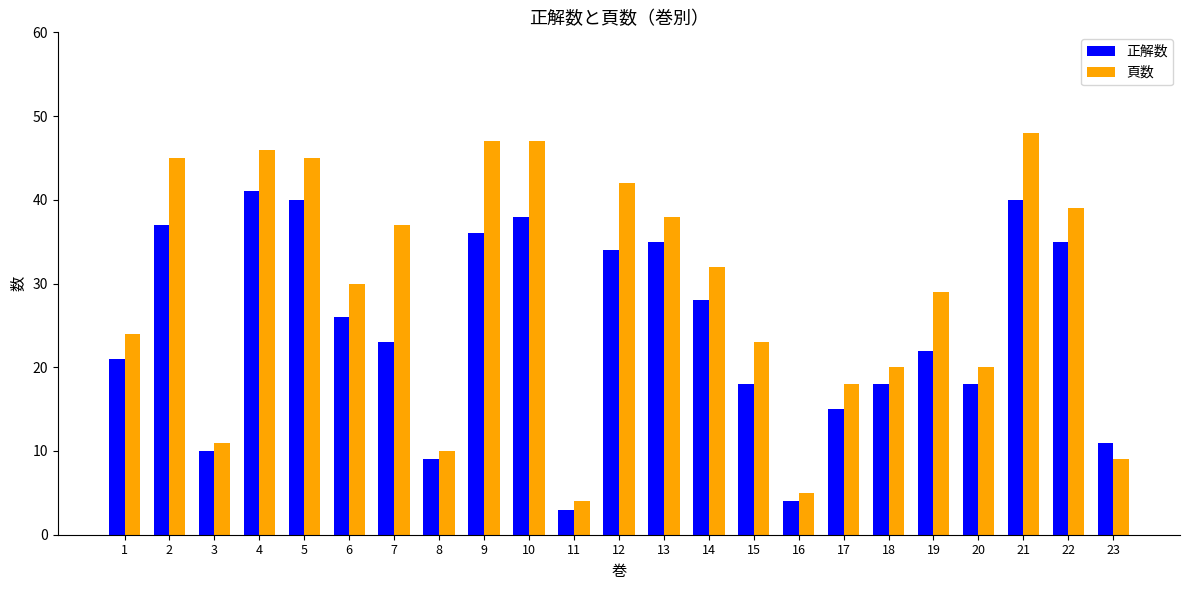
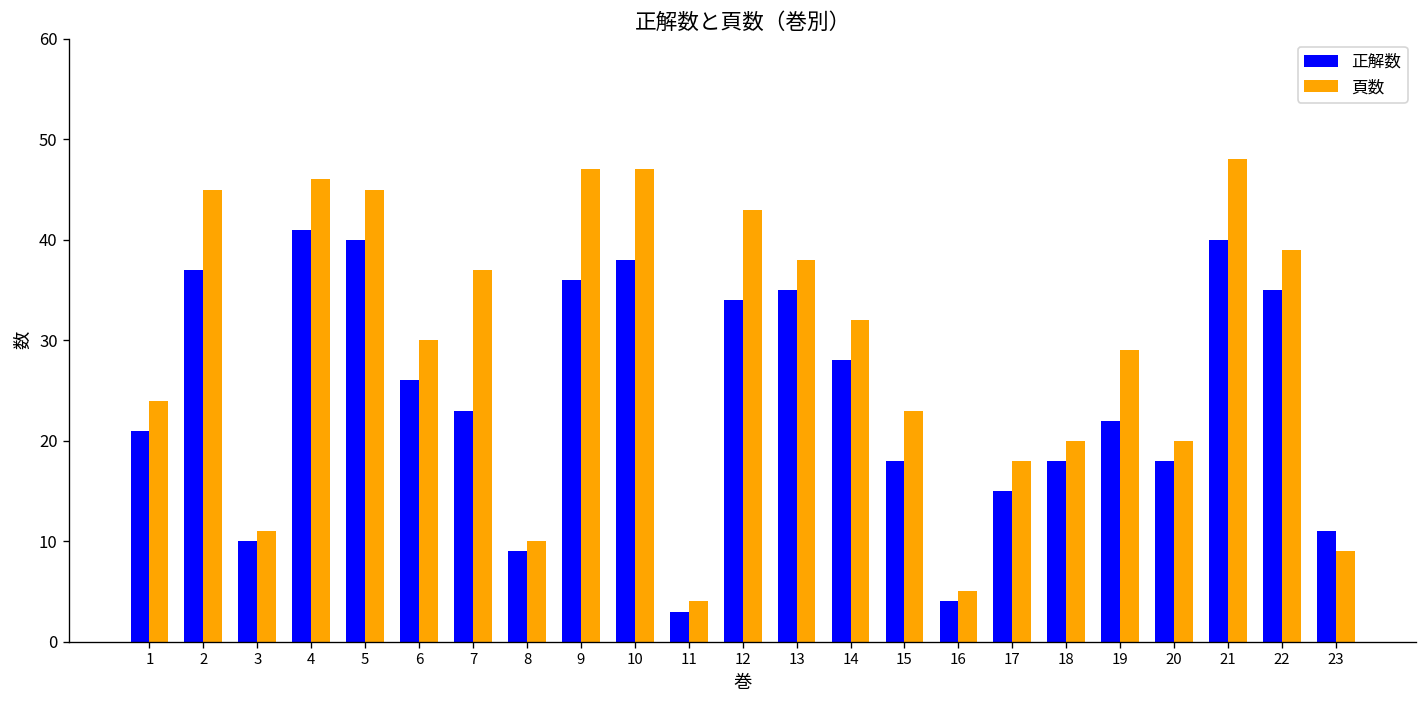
頁数, 12: 42 -> 43
